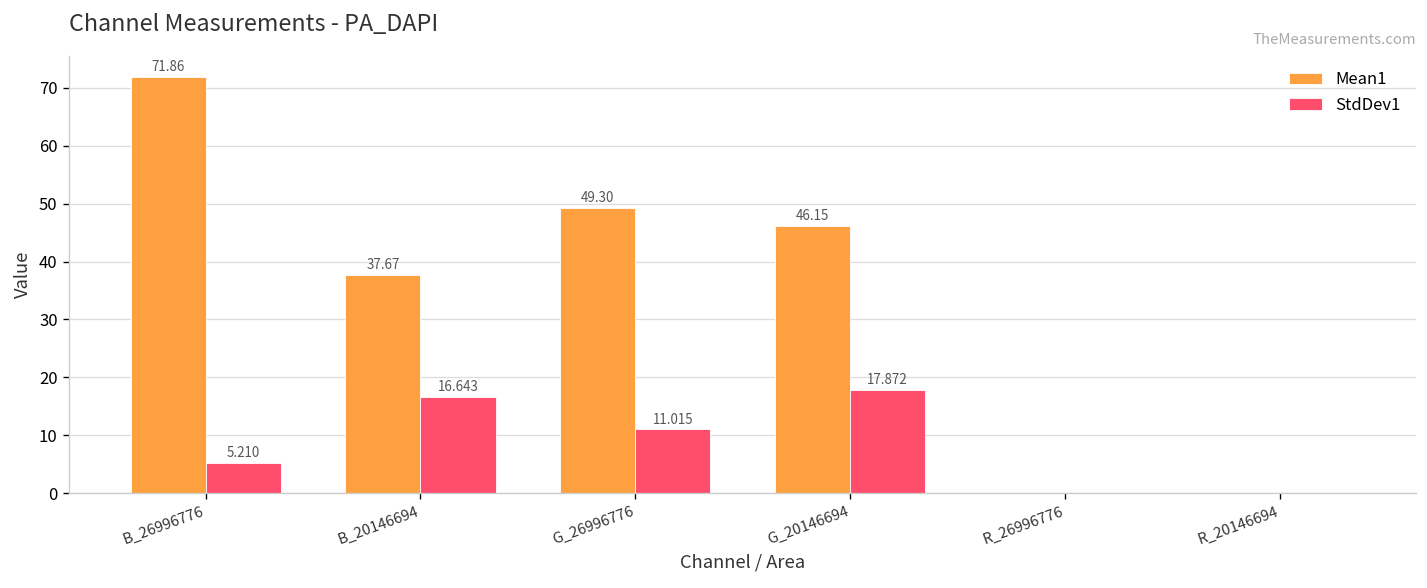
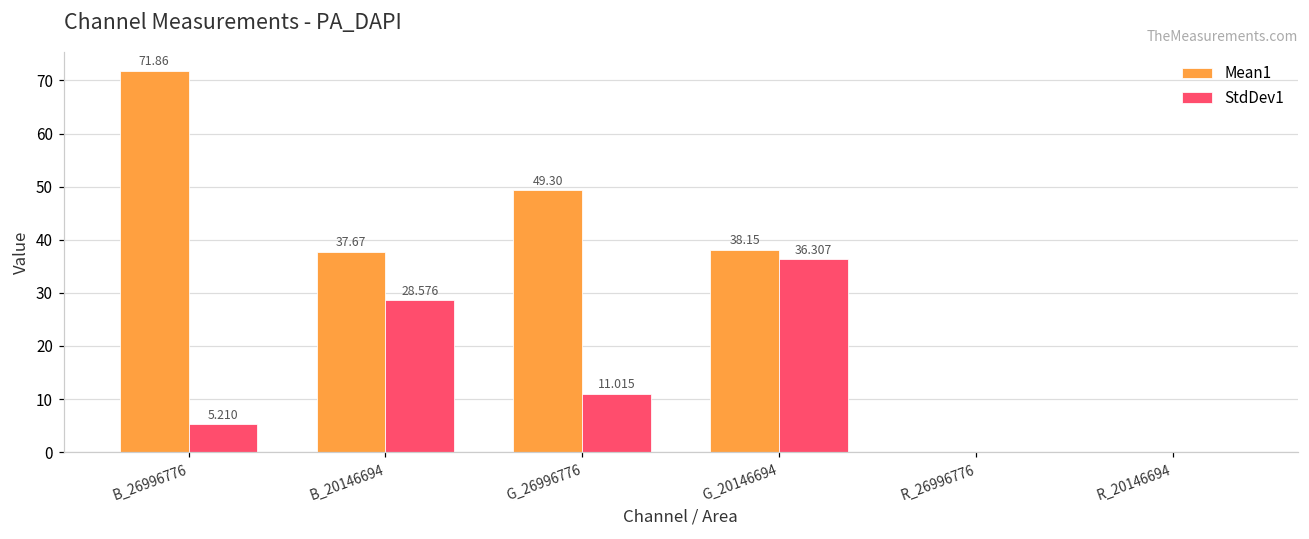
StdDev1, B_20146694: 16.643 -> 28.576
Mean1, G_20146694: 46.15 -> 38.15
StdDev1, G_20146694: 17.872 -> 36.307
